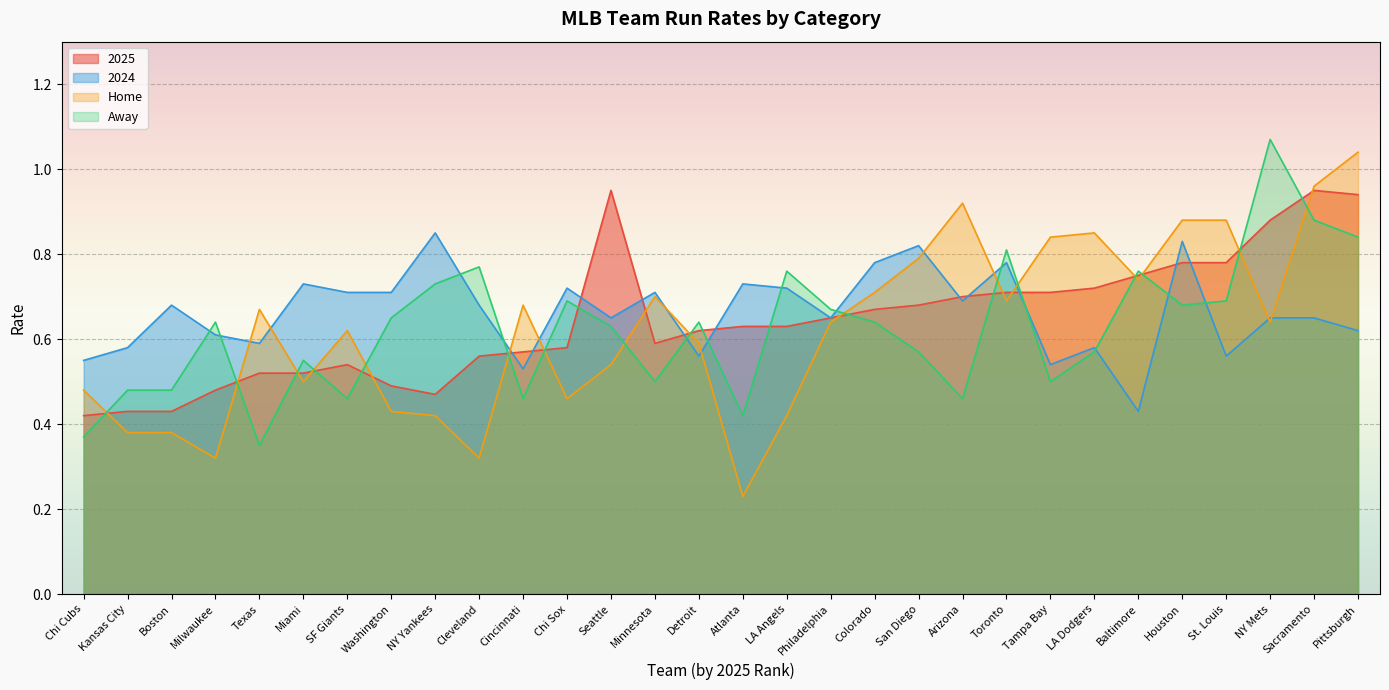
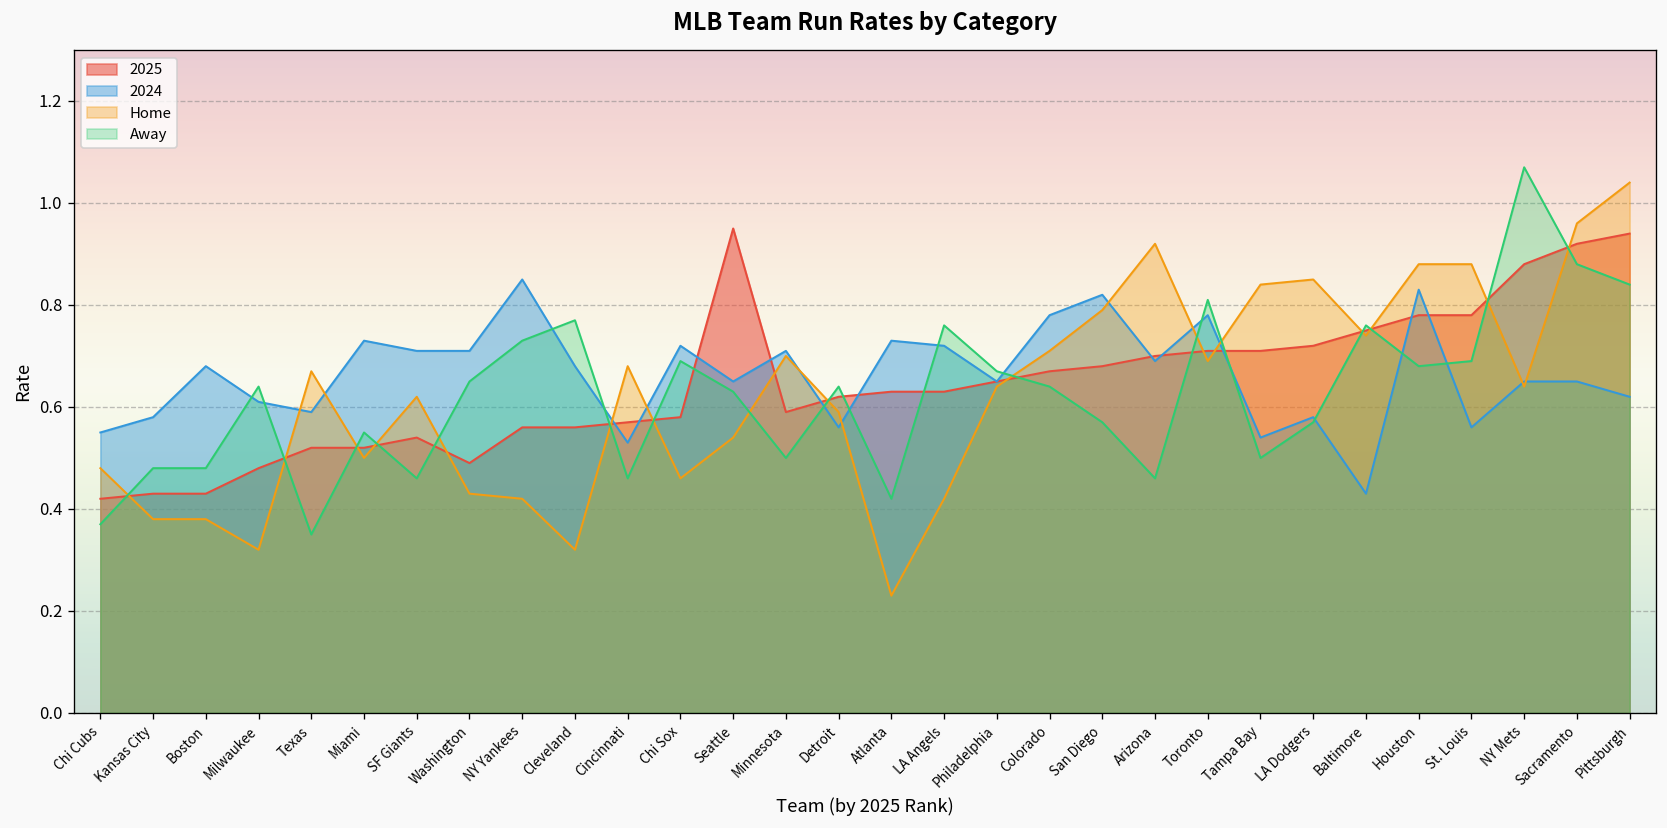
2025, NY Yankees: 0.47 -> 0.56
2025, Sacramento: 0.95 -> 0.92
